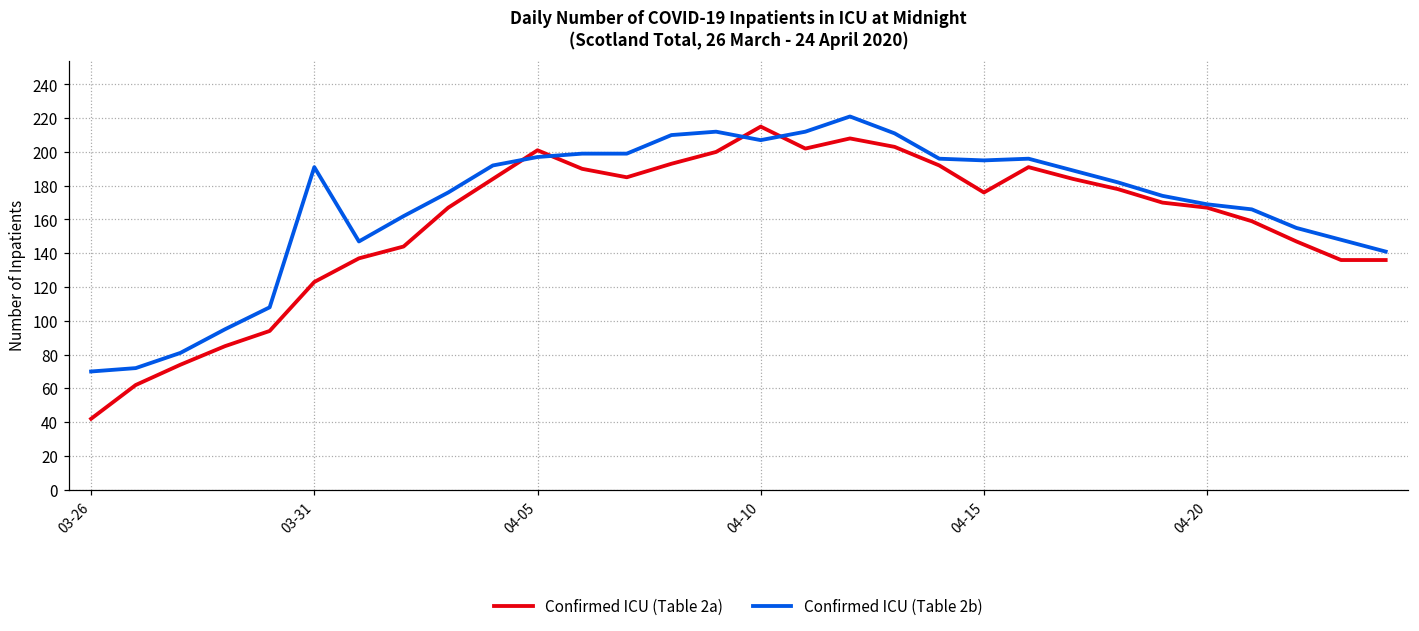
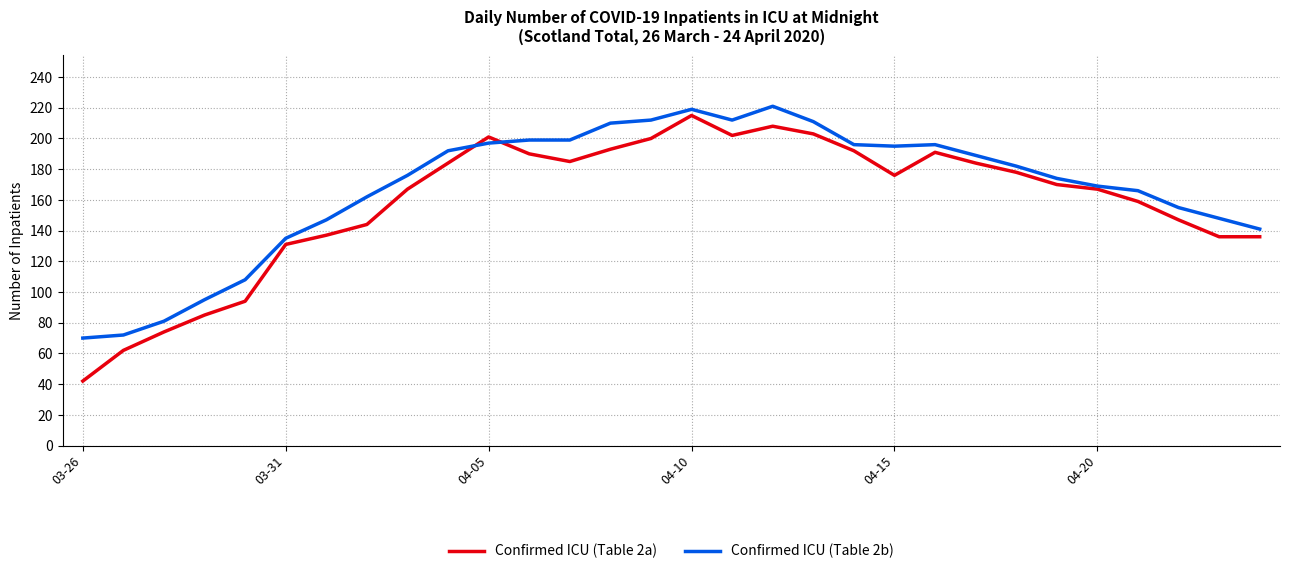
Confirmed ICU (Table 2a), 03-31: 123 -> 131
Confirmed ICU (Table 2b), 03-31: 191 -> 135
Confirmed ICU (Table 2b), 04-10: 207 -> 219
